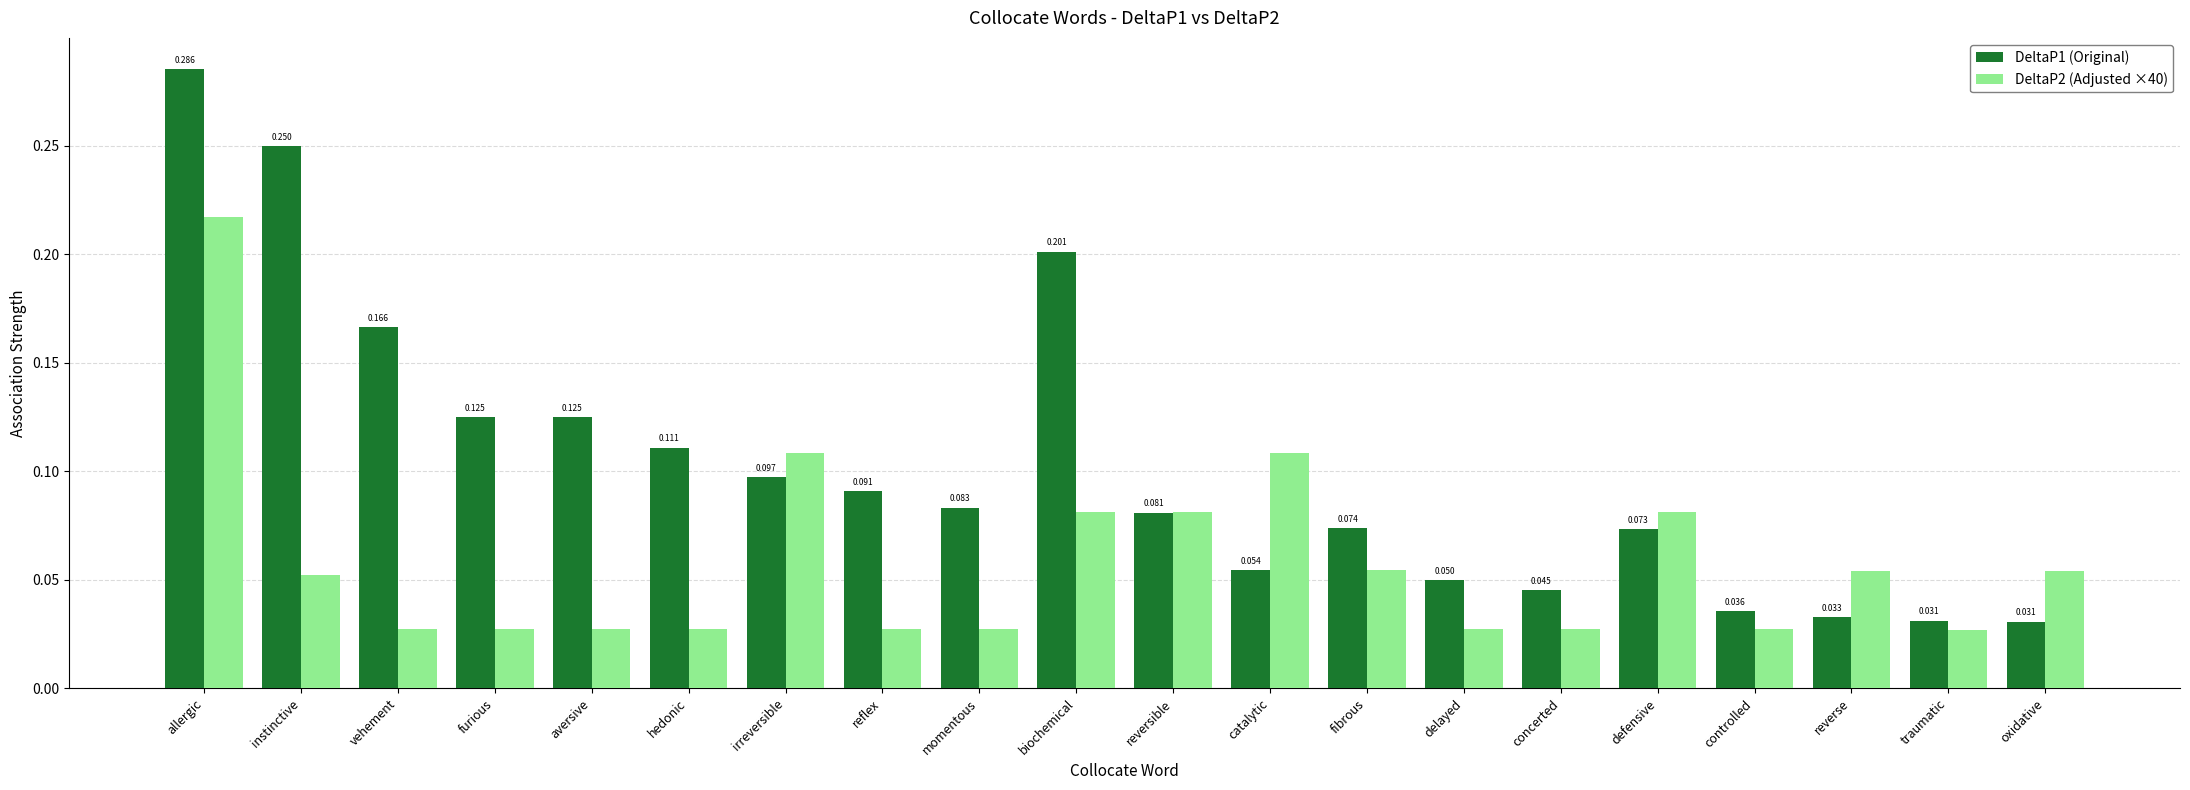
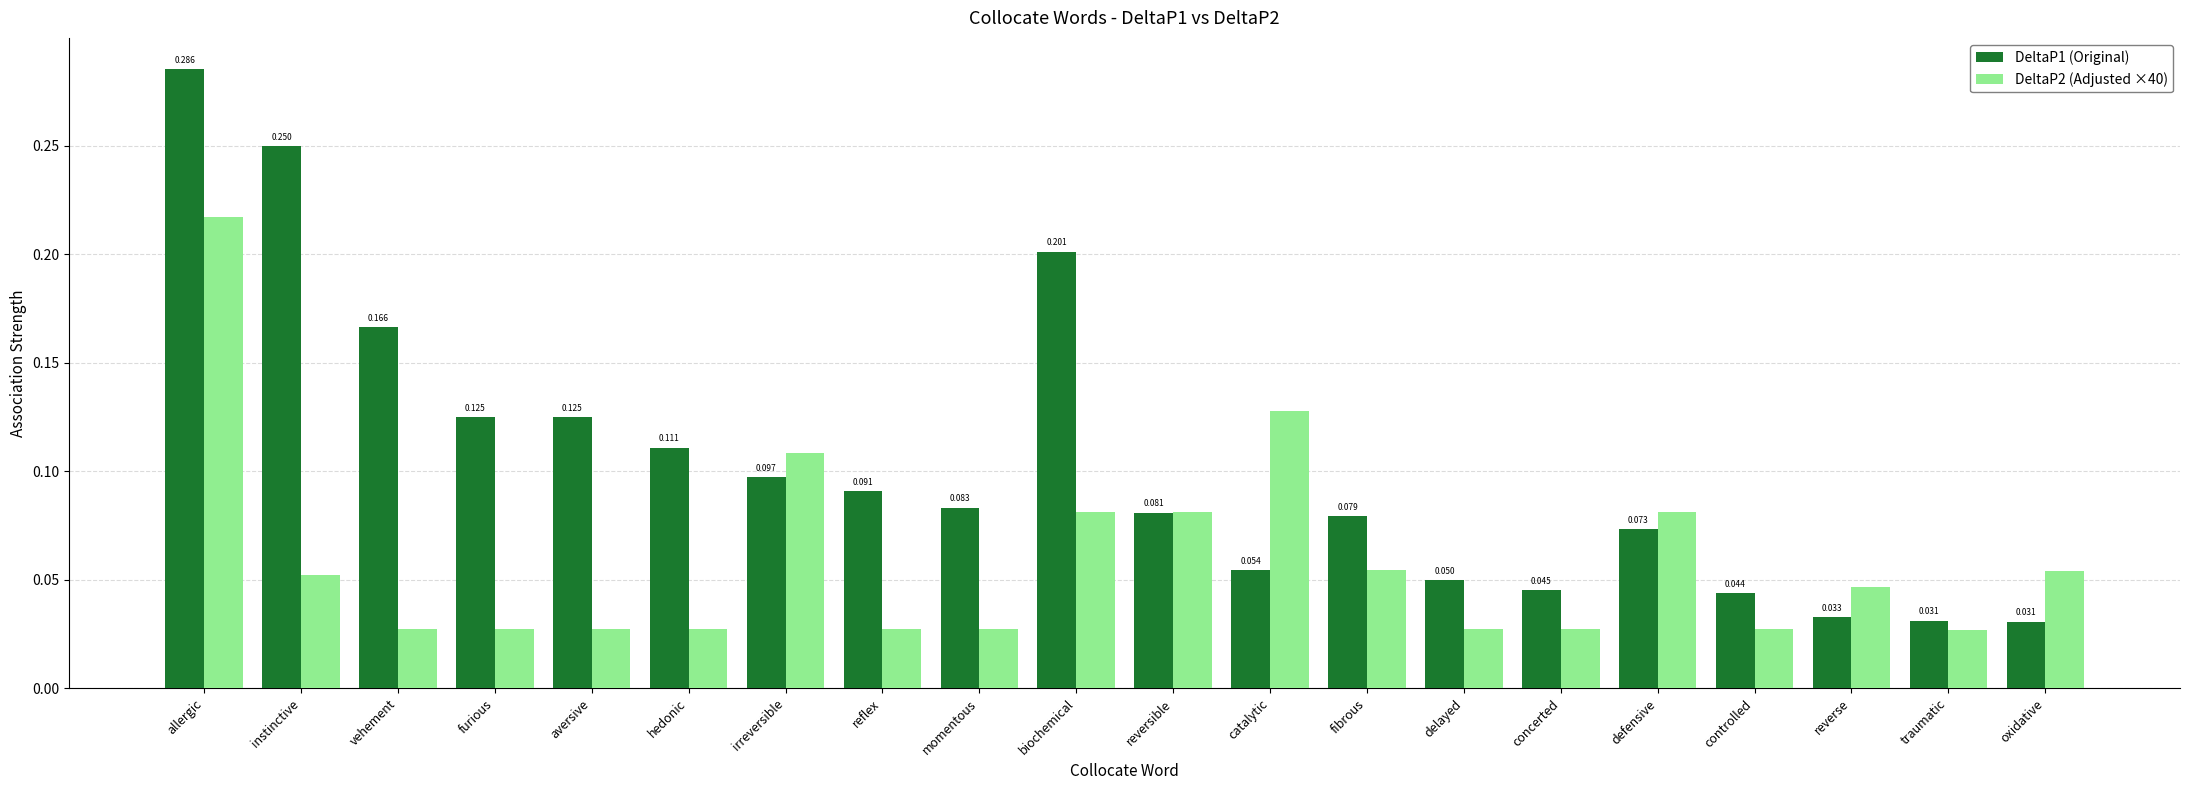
DeltaP2 (Adjusted ×40), catalytic: 0.109 -> 0.128
DeltaP1 (Original), fibrous: 0.074 -> 0.079
DeltaP1 (Original), controlled: 0.036 -> 0.044
DeltaP2 (Adjusted ×40), reverse: 0.054 -> 0.047
